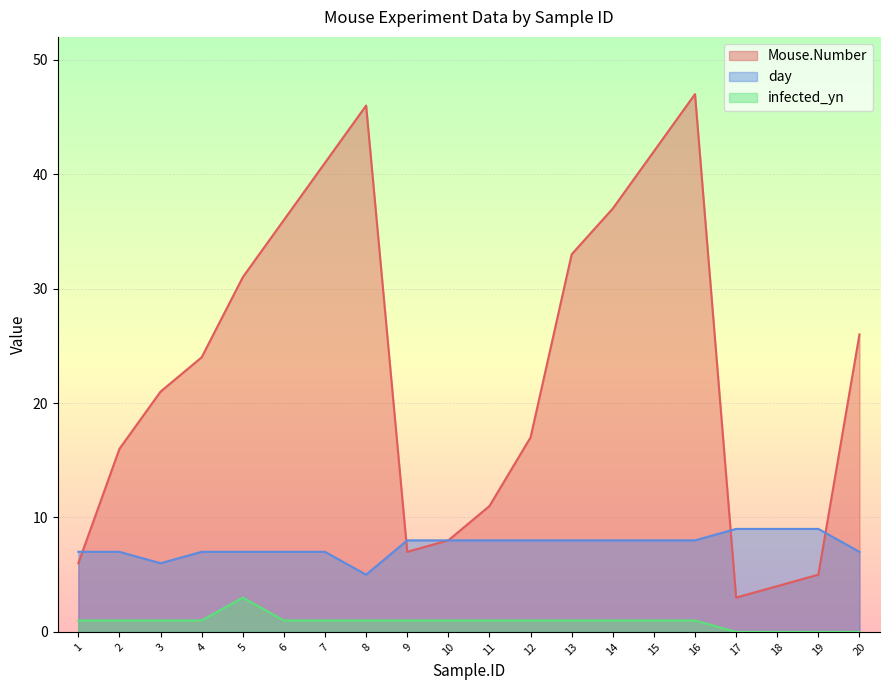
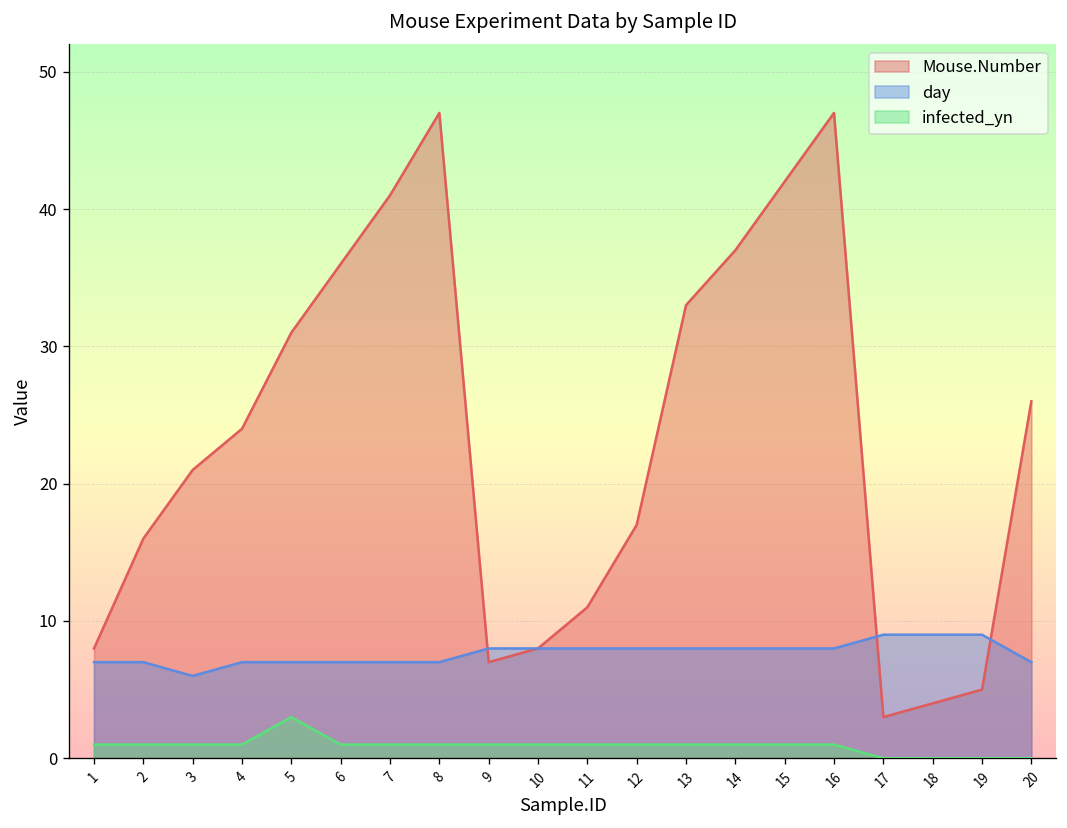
Mouse.Number, 1: 6 -> 8
Mouse.Number, 8: 46 -> 47
day, 8: 5 -> 7
